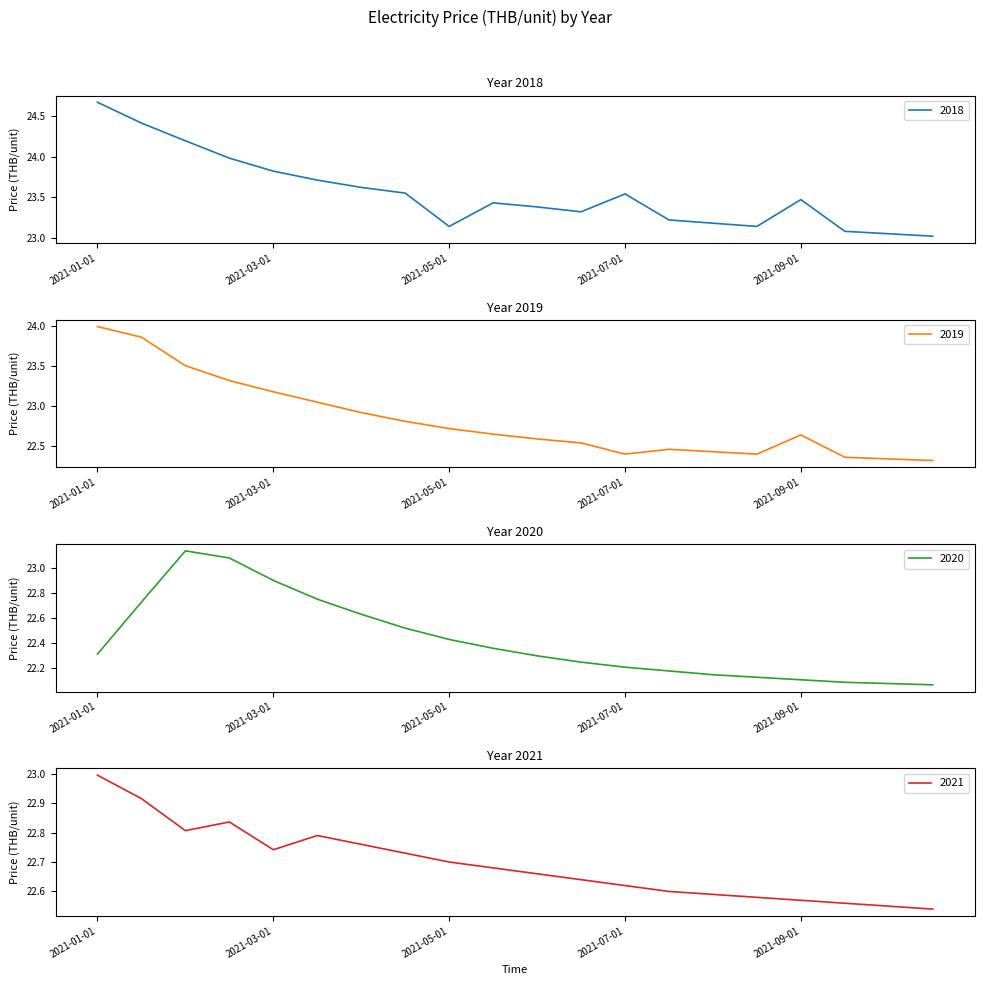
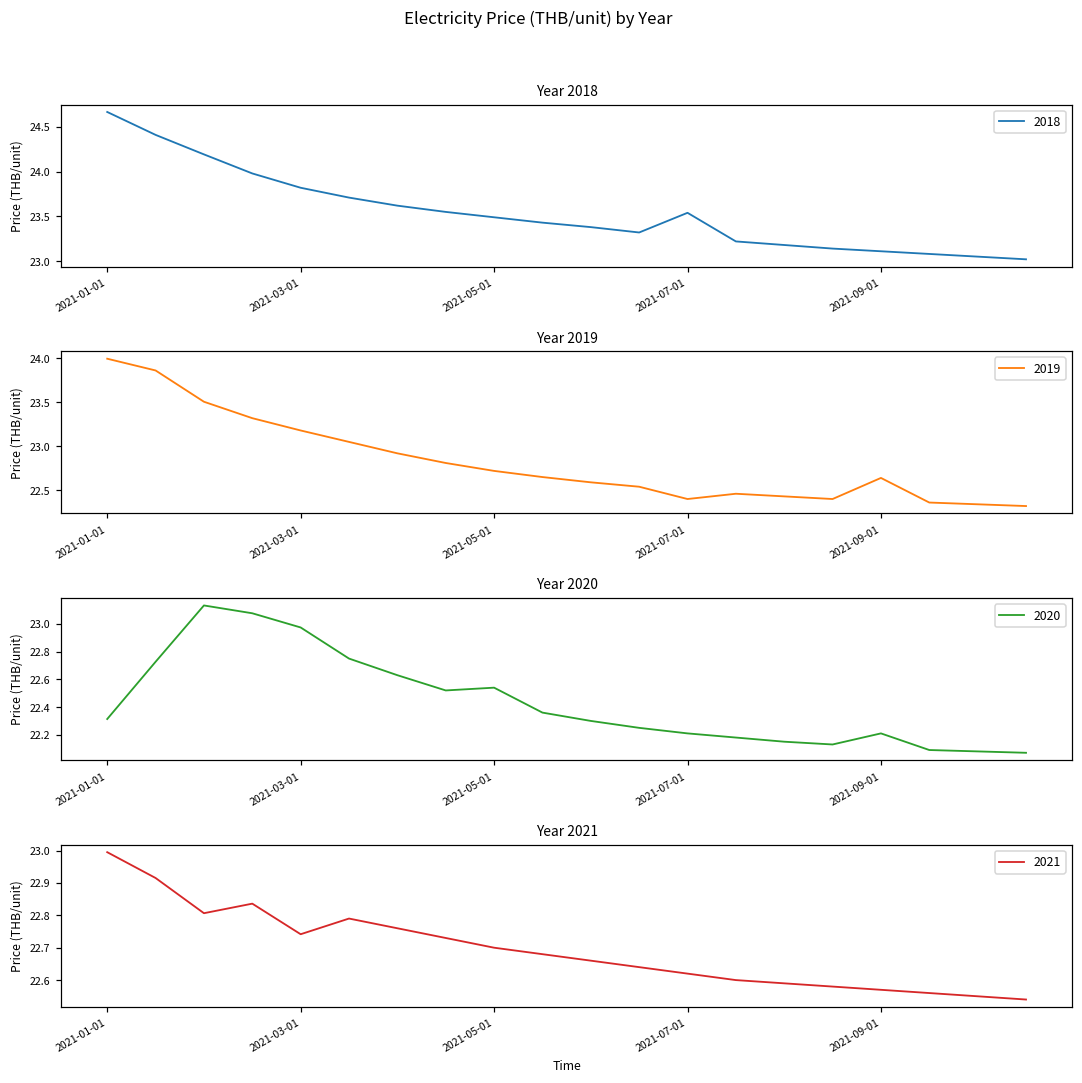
Year 2018, 2021-05-01: 23.1 -> 23.5
Year 2018, 2021-09-01: 23.5 -> 23.1
Year 2020, 2021-03-01: 22.90 -> 22.97
Year 2020, 2021-05-01: 22.43 -> 22.54
Year 2020, 2021-09-01: 22.11 -> 22.21
